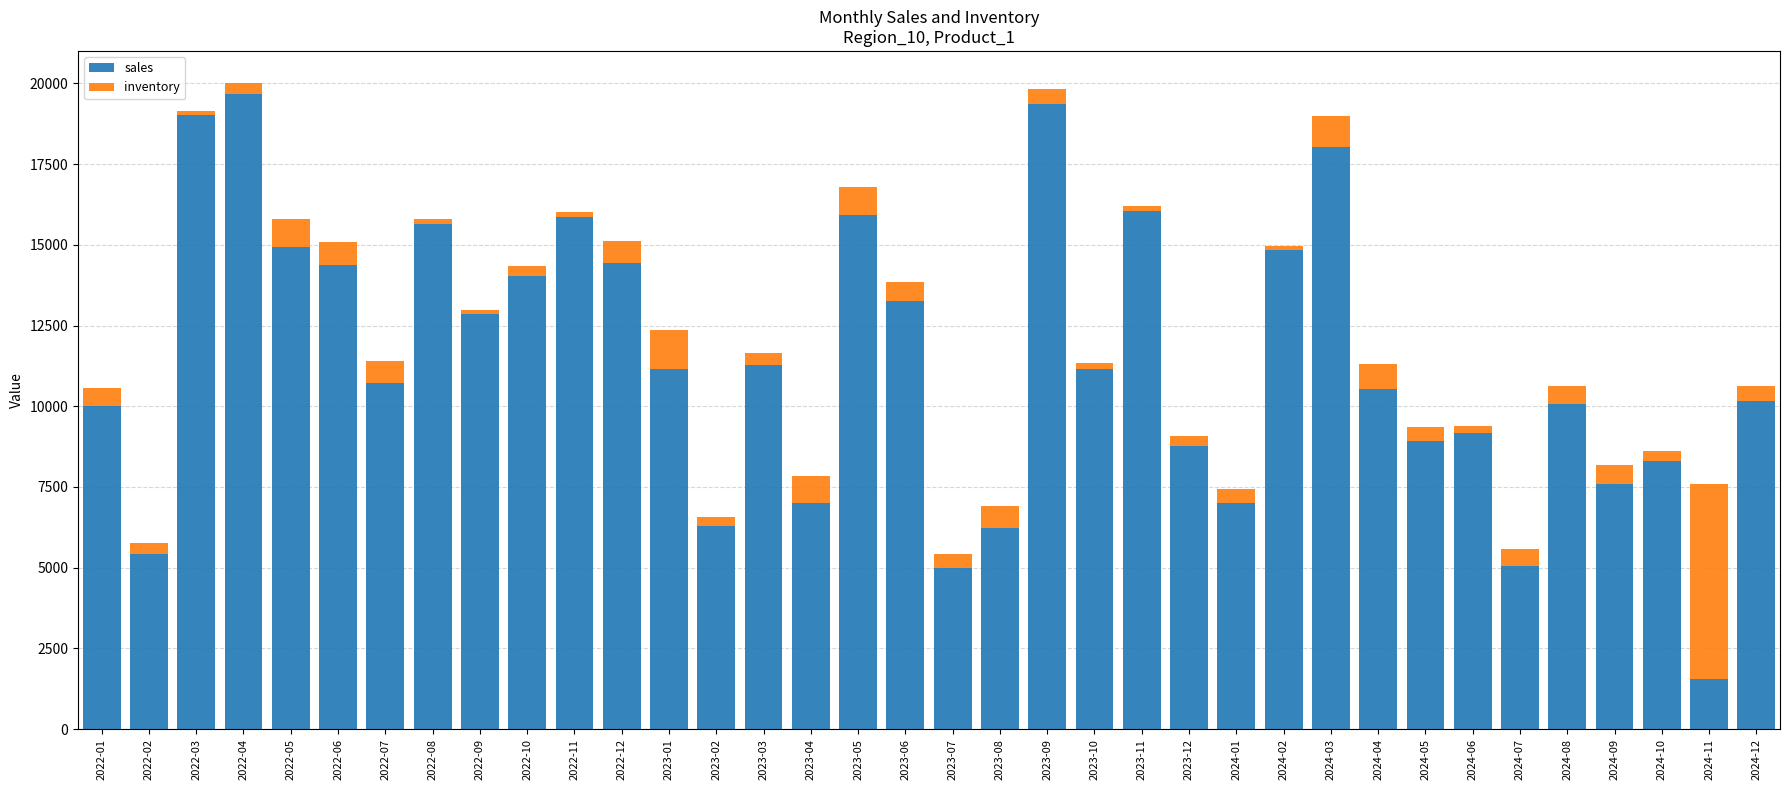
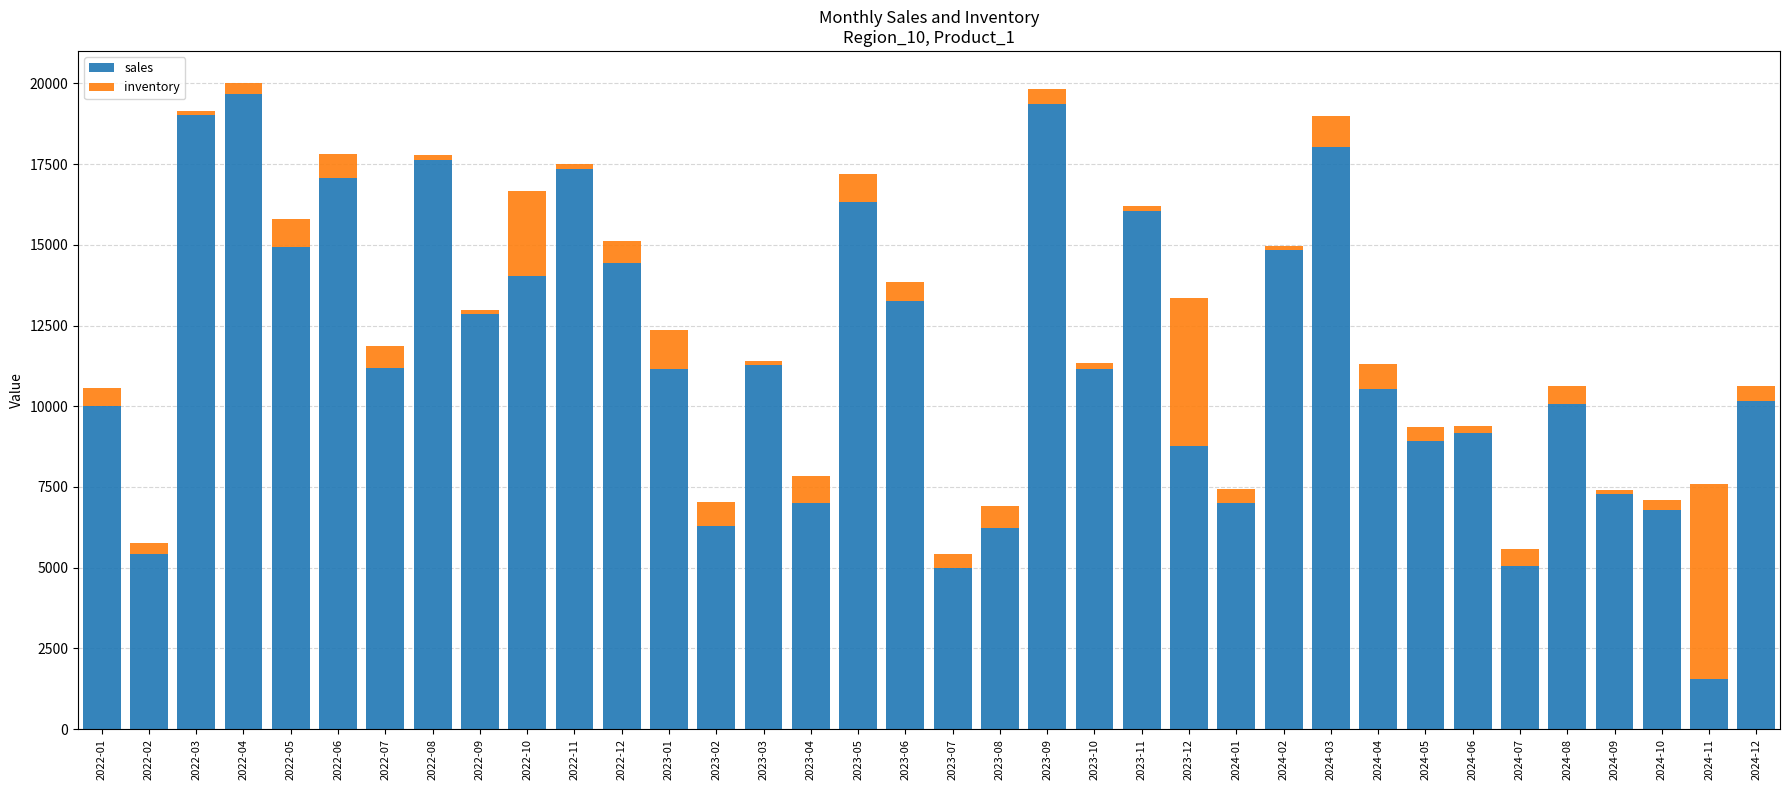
sales, 2022-06: 14400 -> 17100
sales, 2022-07: 10700 -> 11200
sales, 2022-08: 15600 -> 17600
inventory, 2022-10: 300 -> 2600
sales, 2022-11: 15900 -> 17300
inventory, 2023-02: 300 -> 700
inventory, 2023-03: 400 -> 100
sales, 2023-05: 15900 -> 16300
inventory, 2023-12: 300 -> 4600
sales, 2024-09: 7600 -> 7300
inventory, 2024-09: 600 -> 100
sales, 2024-10: 8300 -> 6800
